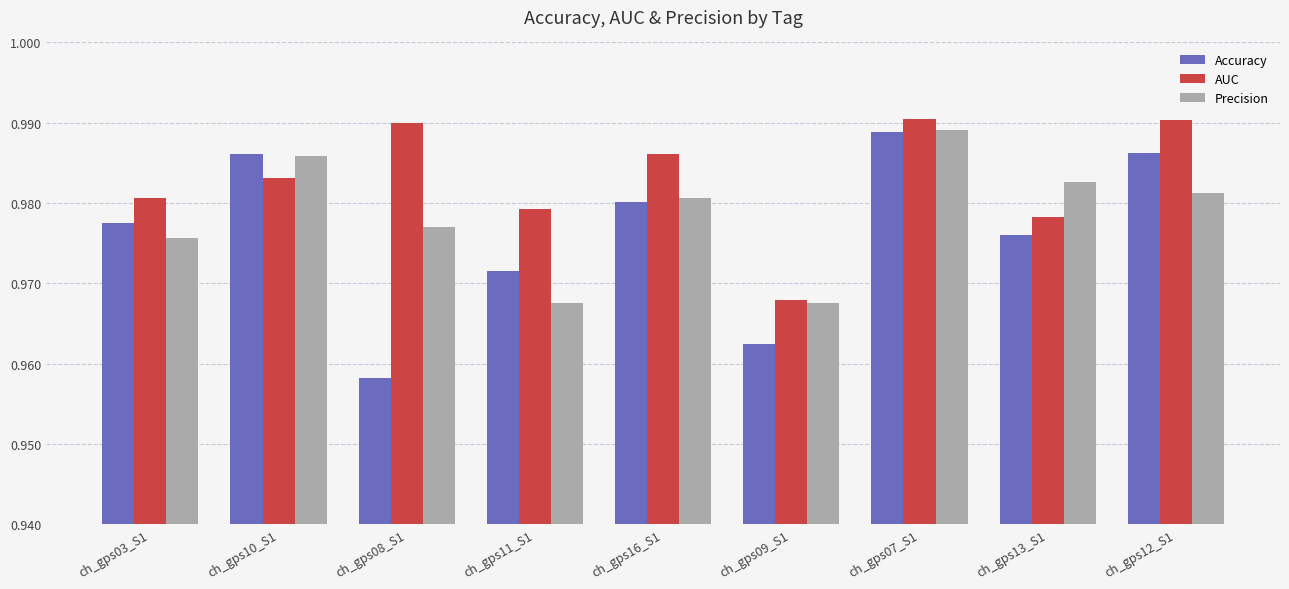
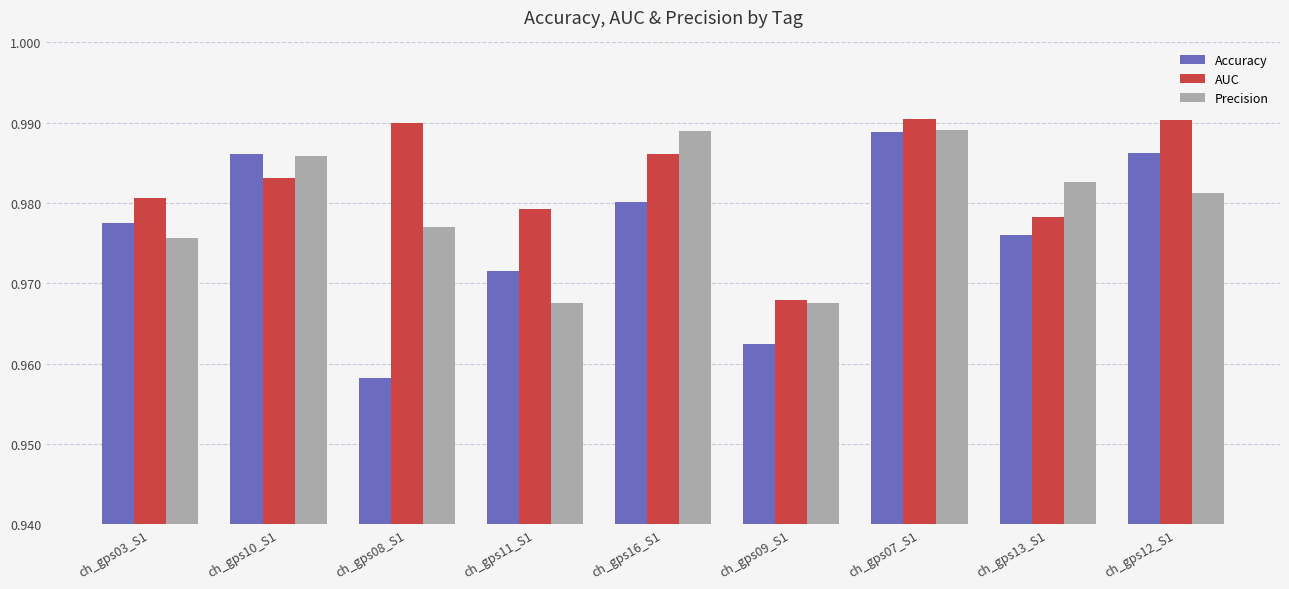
Precision, ch_gps16_S1: 0.981 -> 0.989
